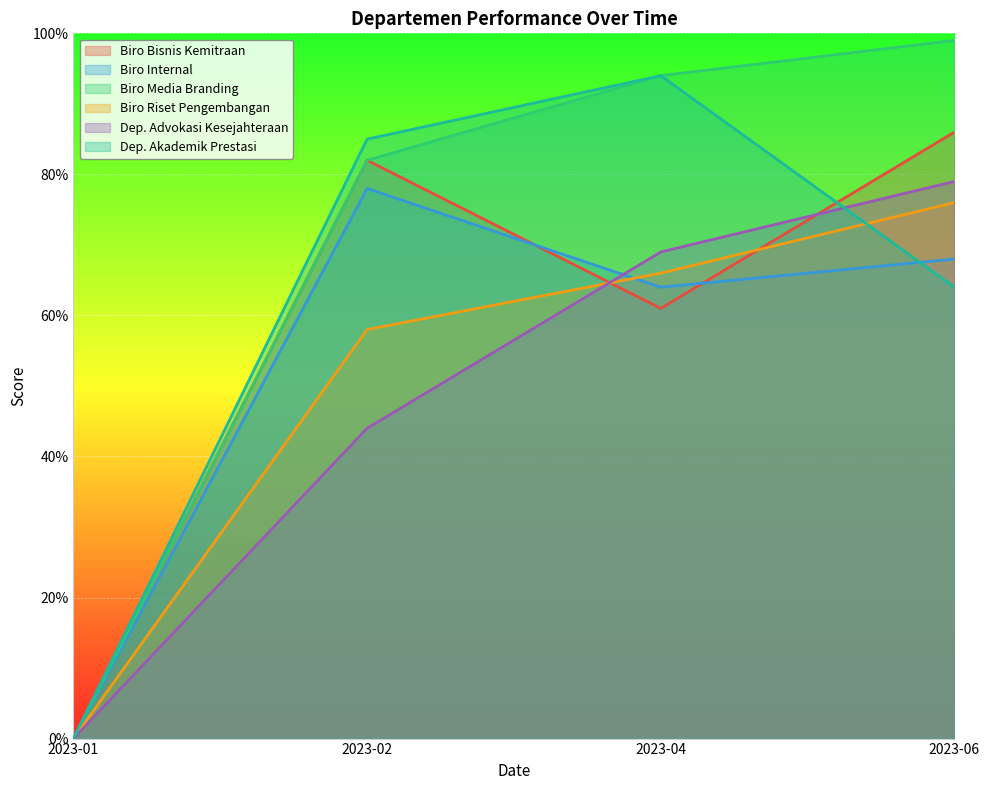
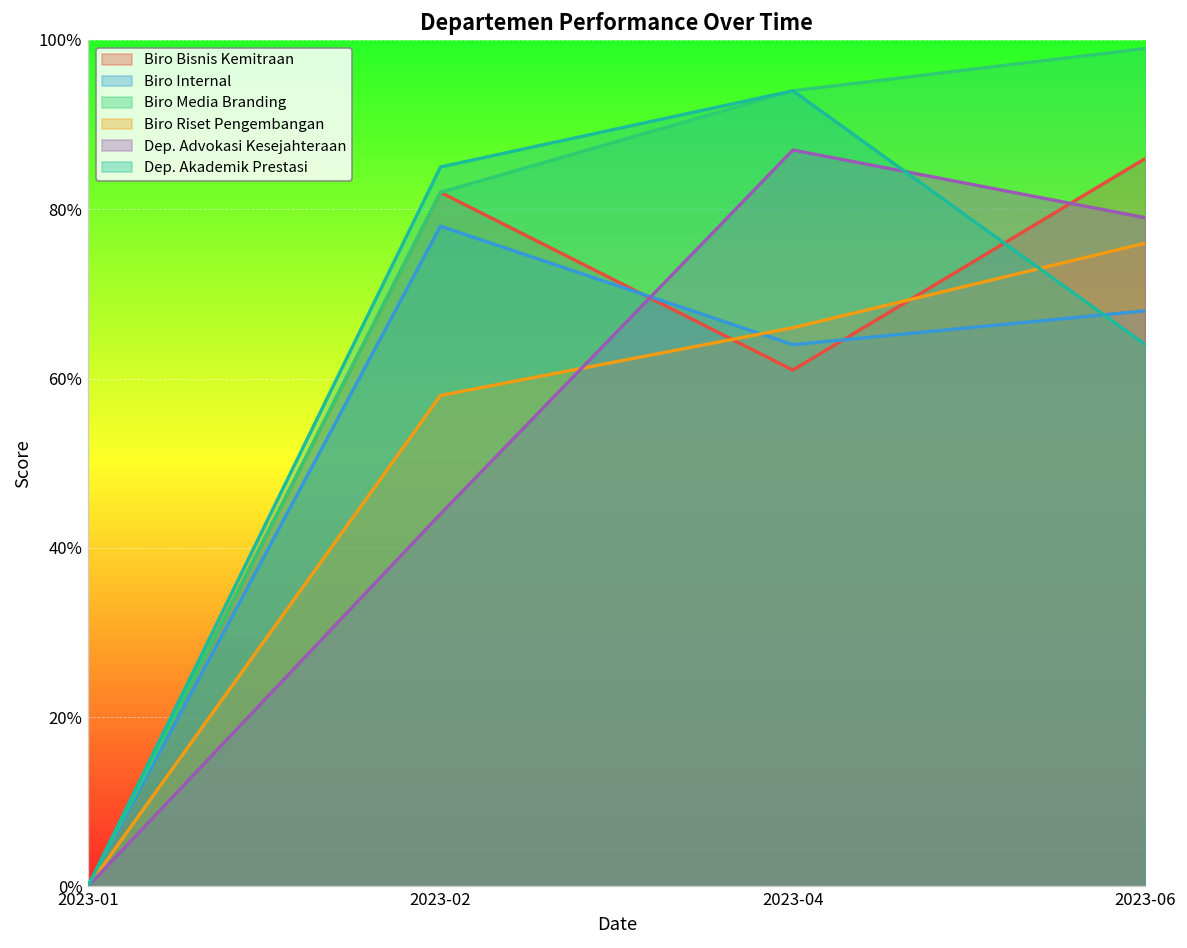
Dep. Advokasi Kesejahteraan, 2023-04: 69% -> 87%
